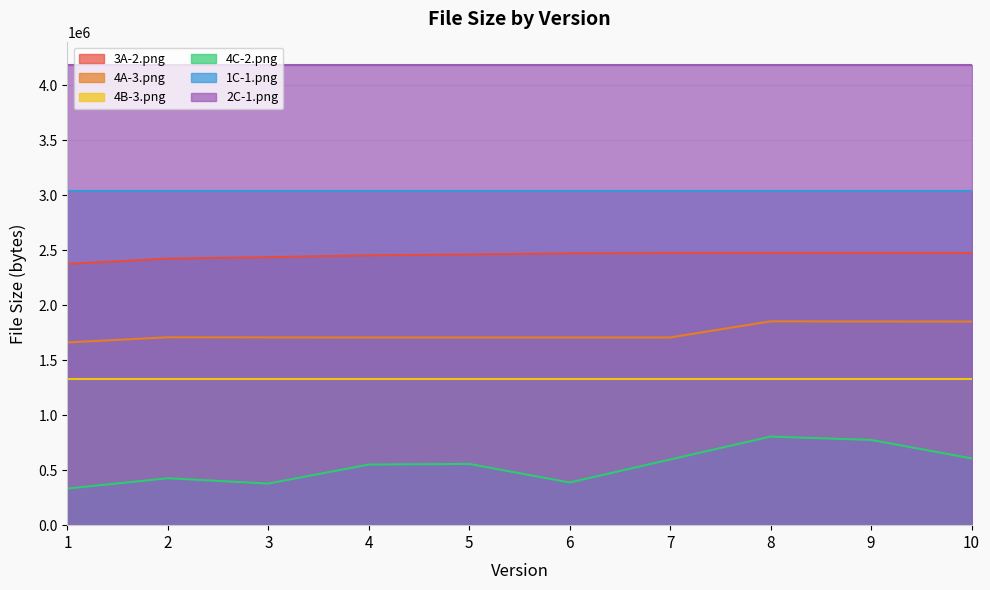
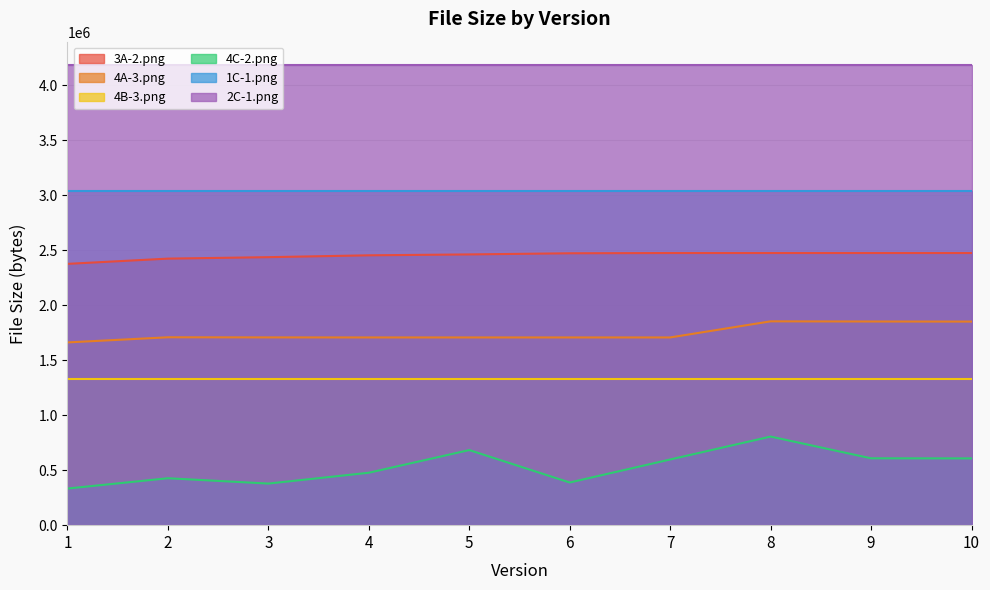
4C-2.png, 4: 550000 -> 480000
4C-2.png, 5: 560000 -> 680000
4C-2.png, 9: 770000 -> 610000
